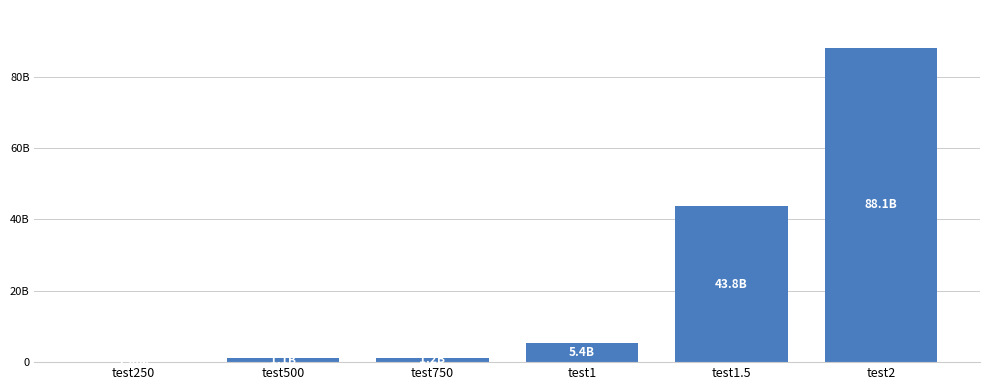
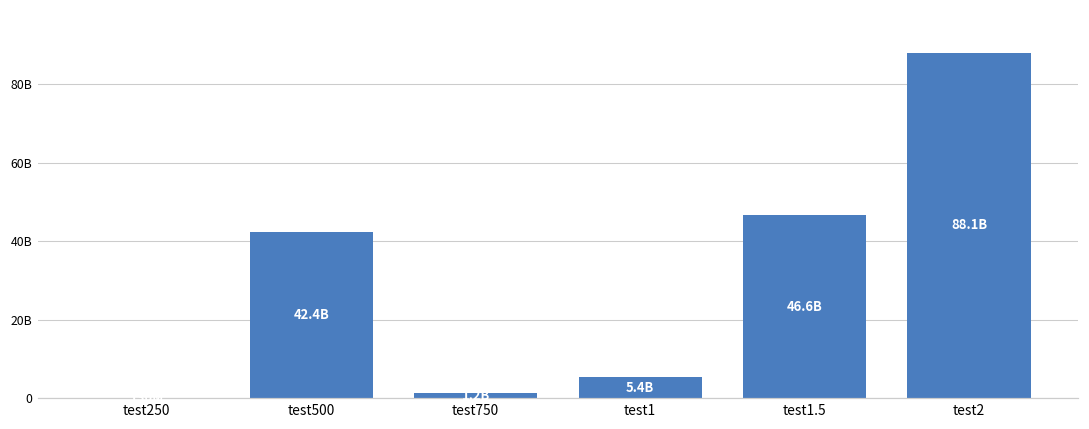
test500: 1000000000 -> 42000000000
test1.5: 43.8B -> 46.6B
